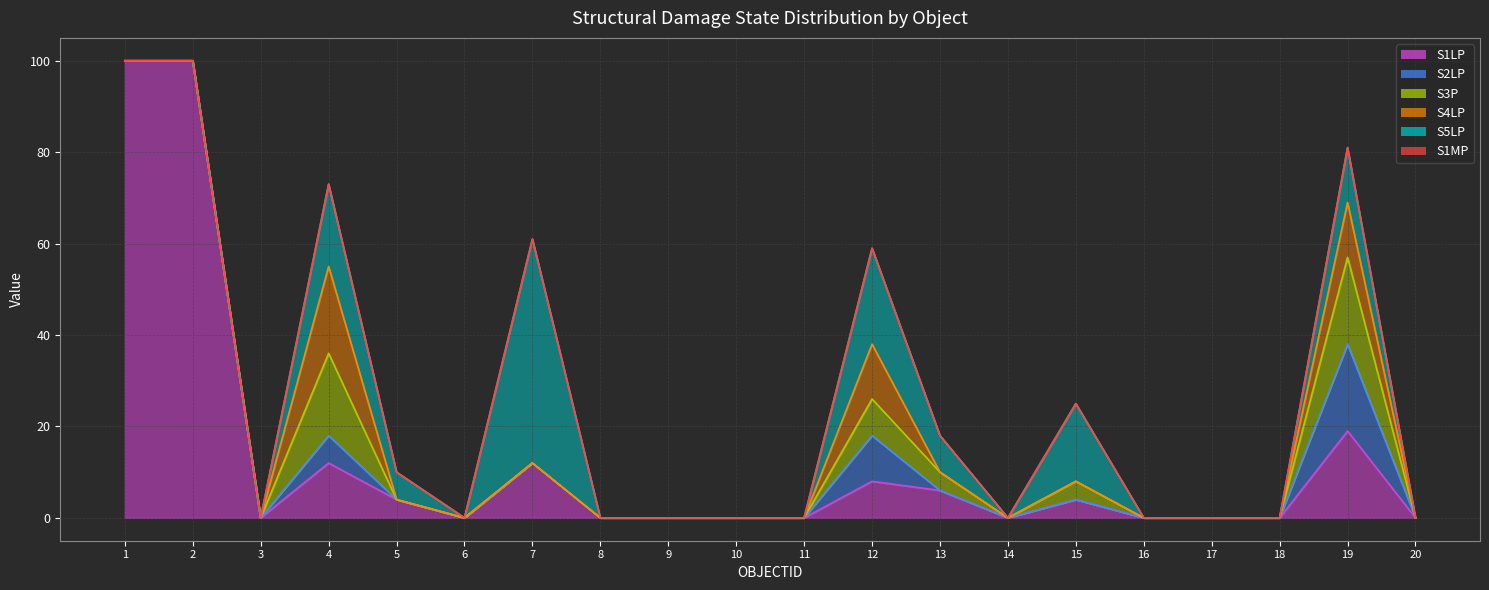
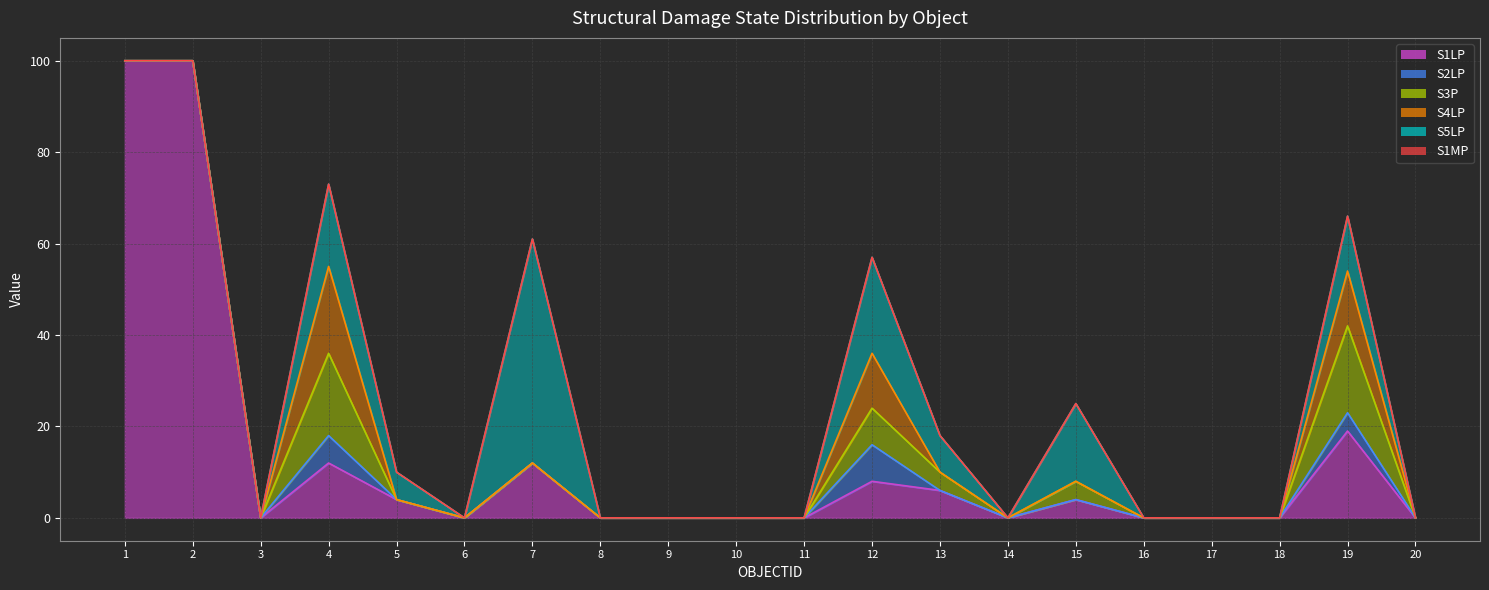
S2LP, 12: 10 -> 8
S2LP, 19: 19 -> 4
